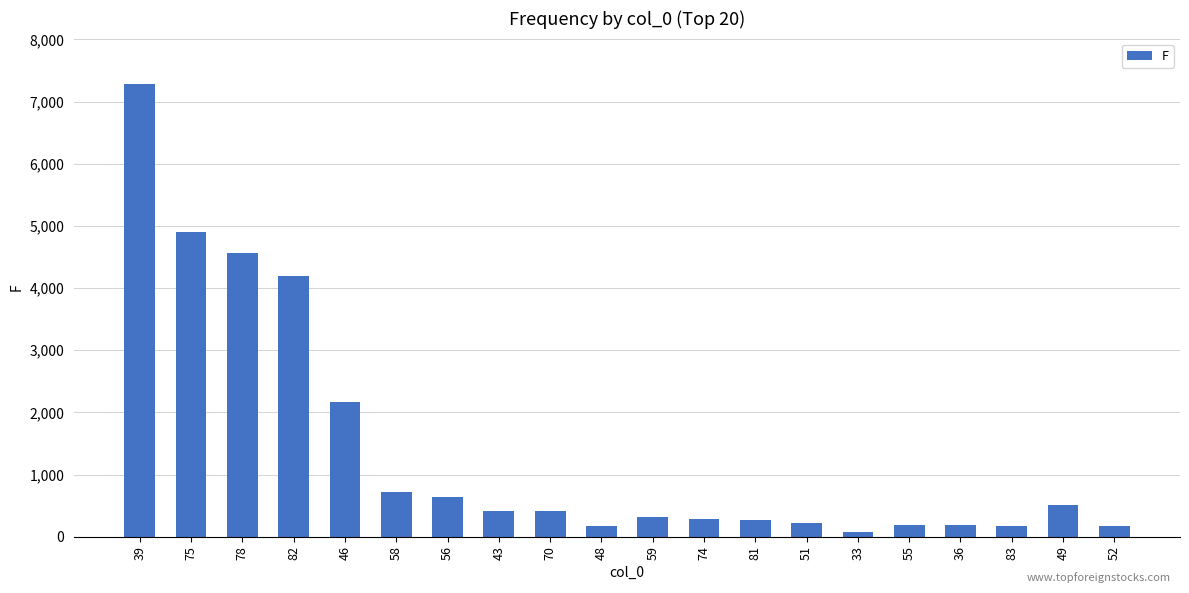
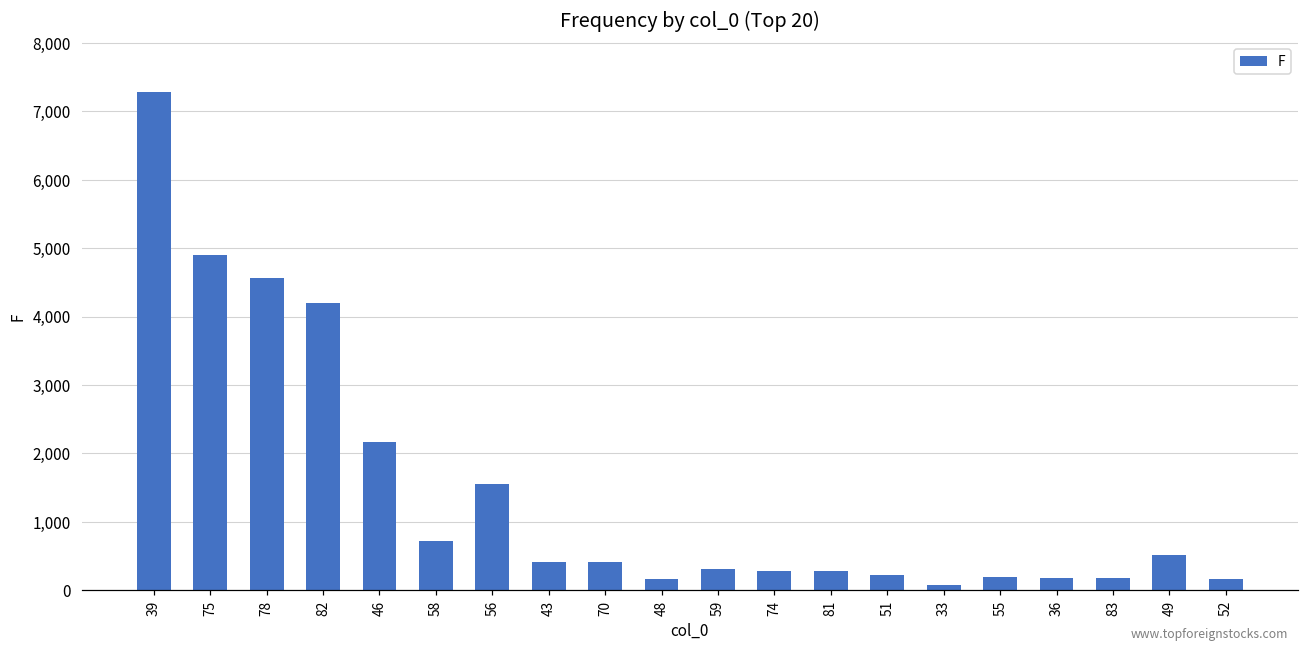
56: 600 -> 1,500
